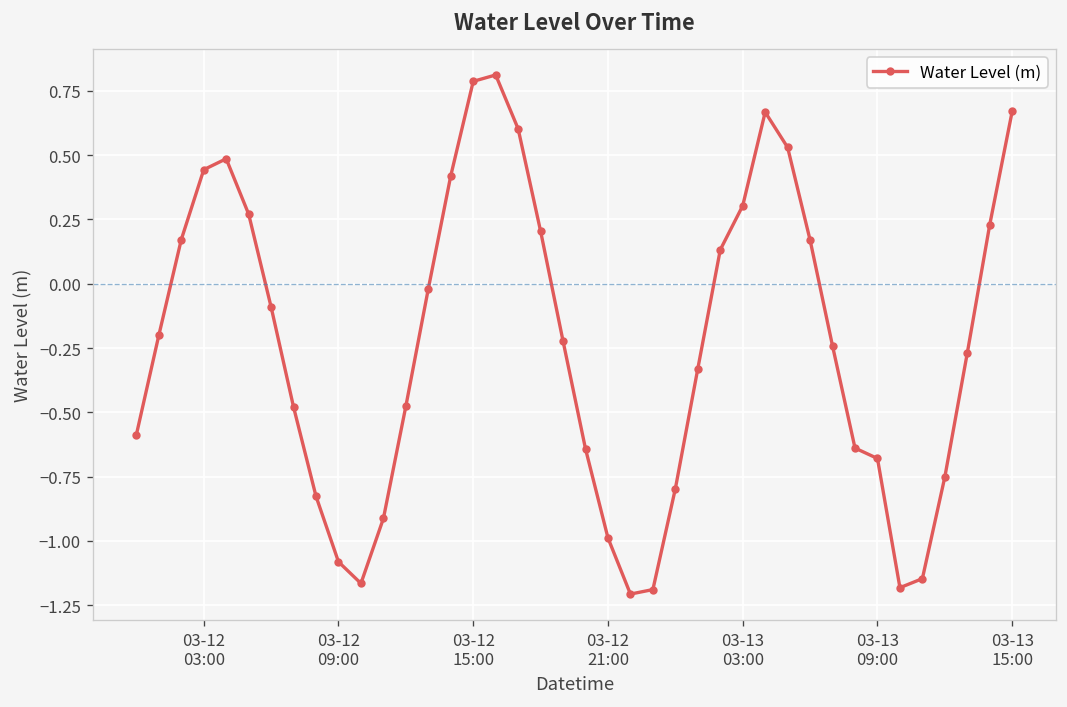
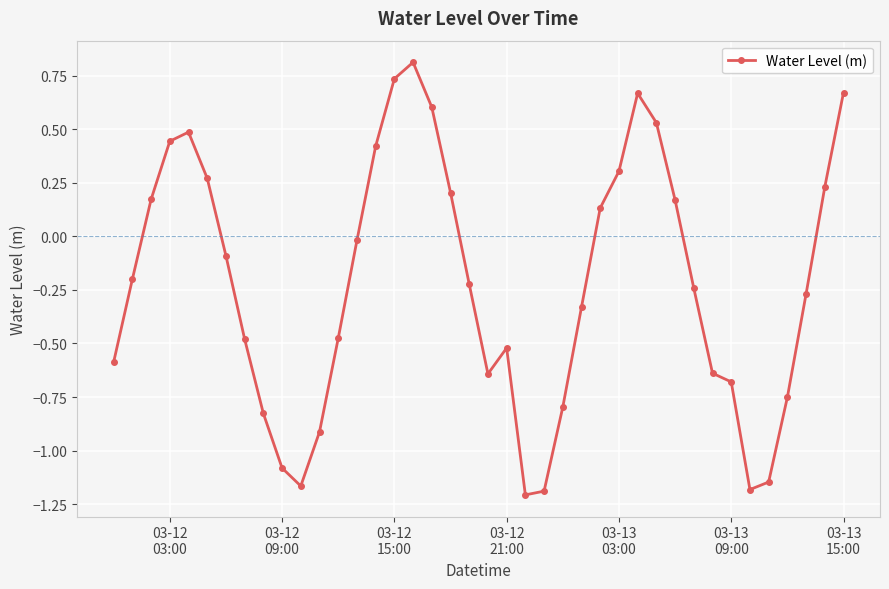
03-12 15:00: 0.79 -> 0.73
03-12 21:00: -0.99 -> -0.52
